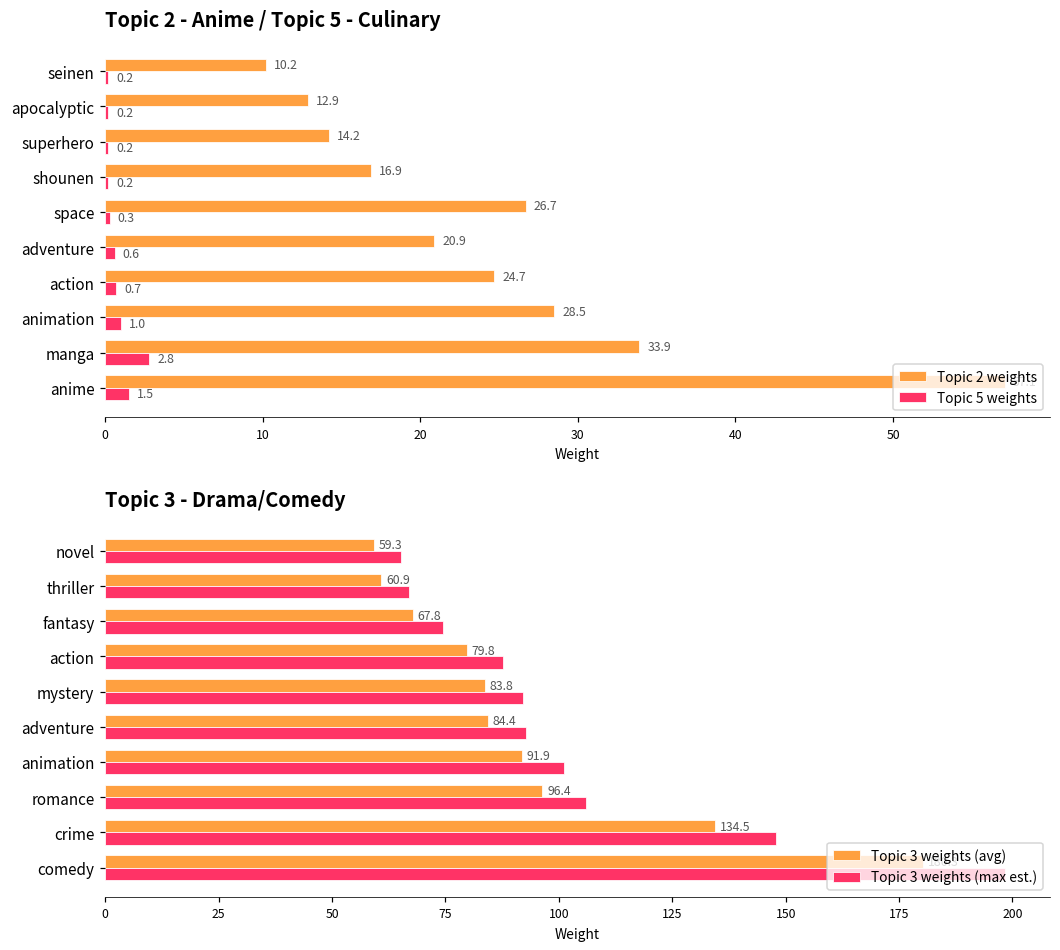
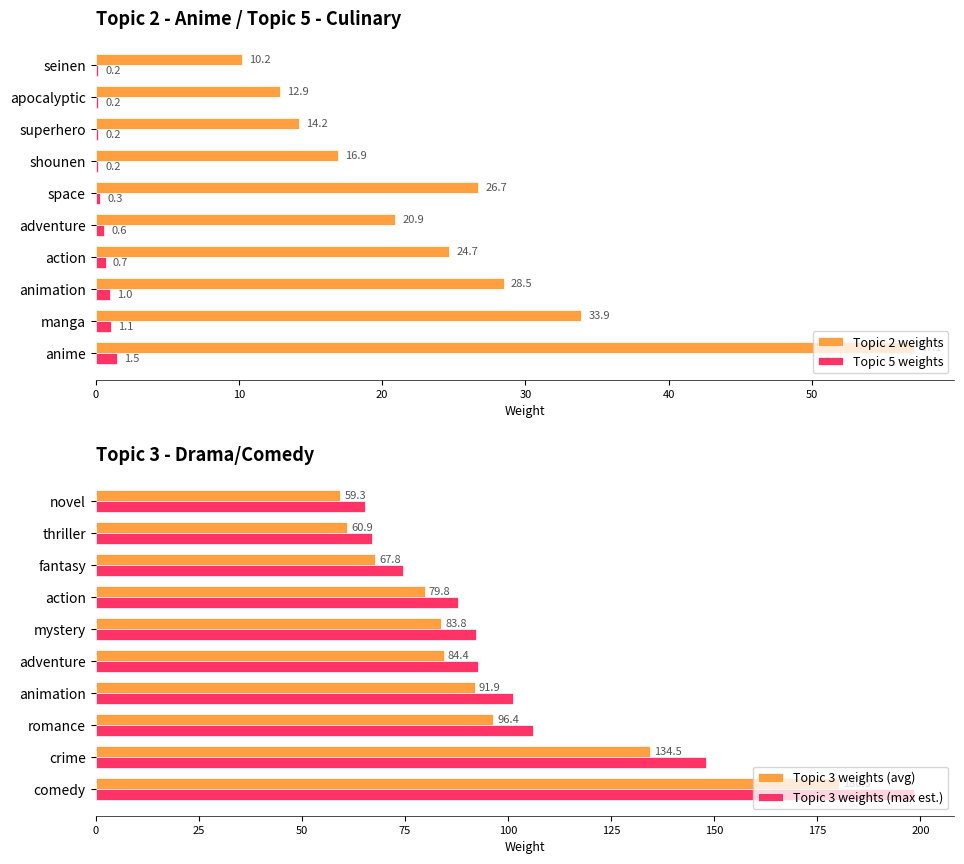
Topic 2 - Anime / Topic 5 - Culinary, Topic 5 weights, manga: 2.8 -> 1.1
